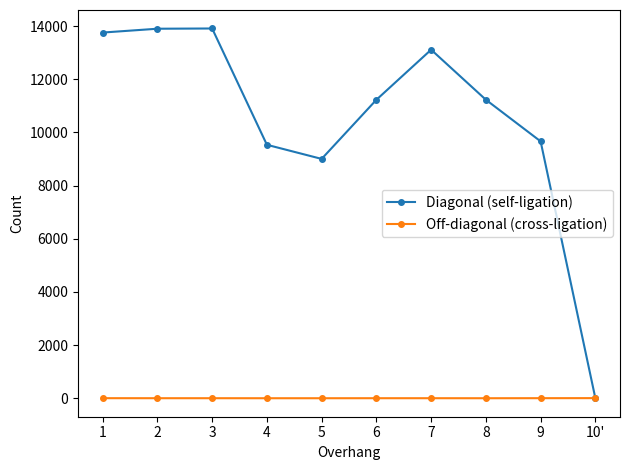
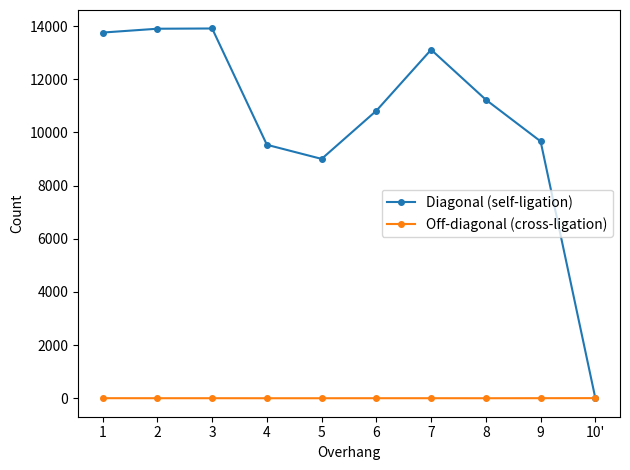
Diagonal (self-ligation), 6: 11200 -> 10800
